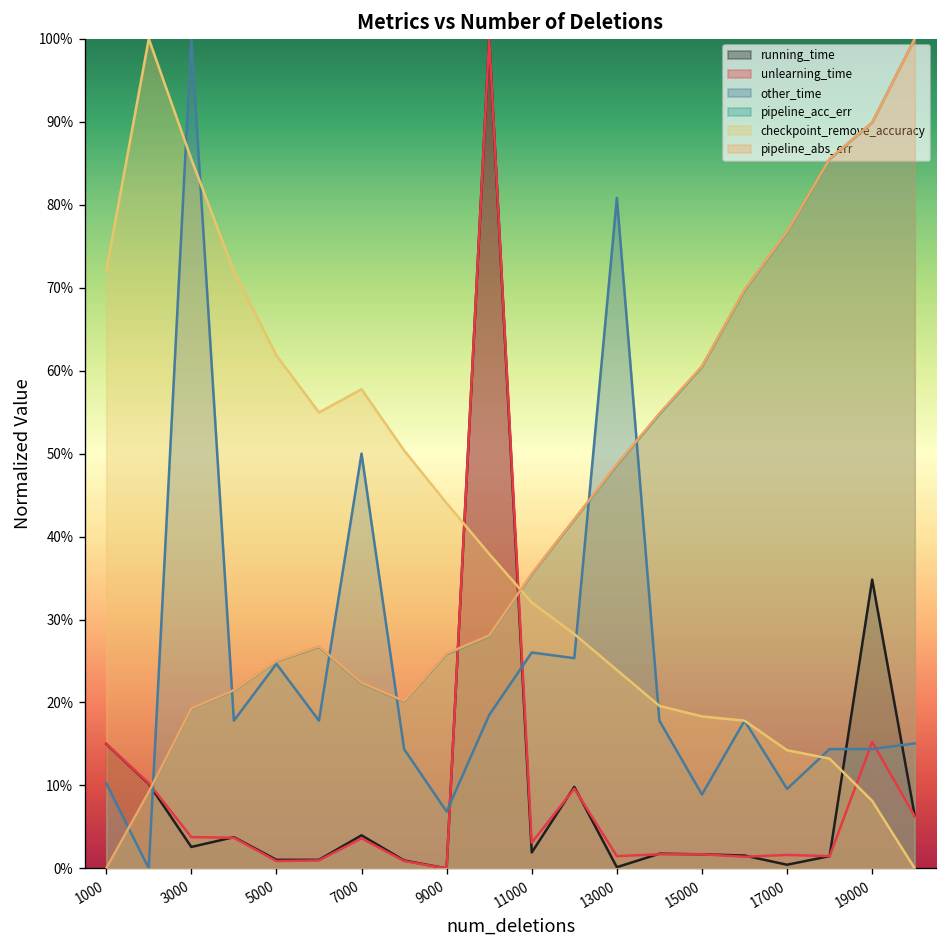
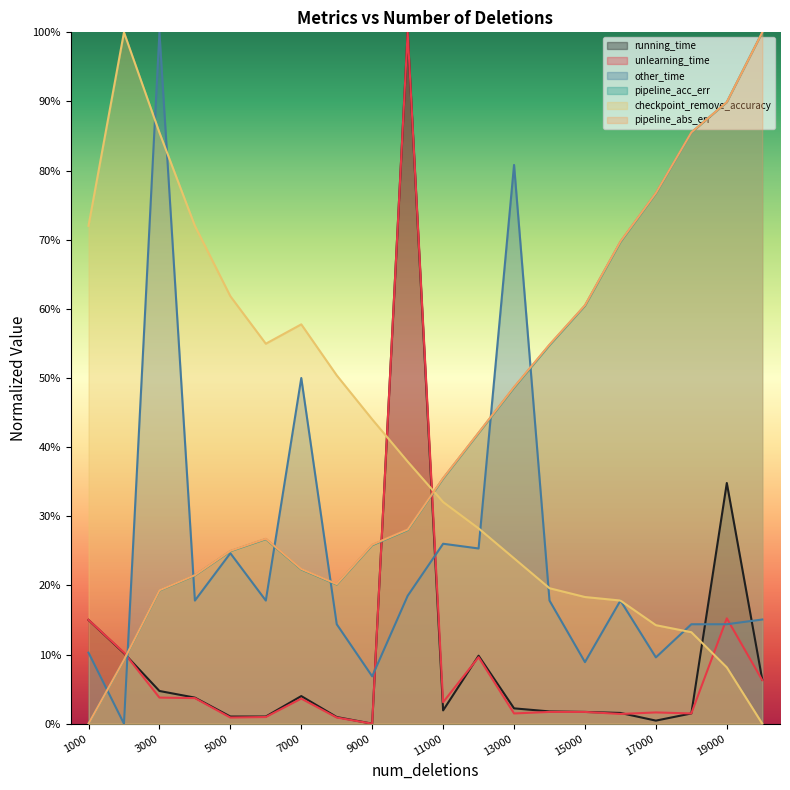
running_time, 3000: 3% -> 5%
running_time, 13000: 0% -> 2%
